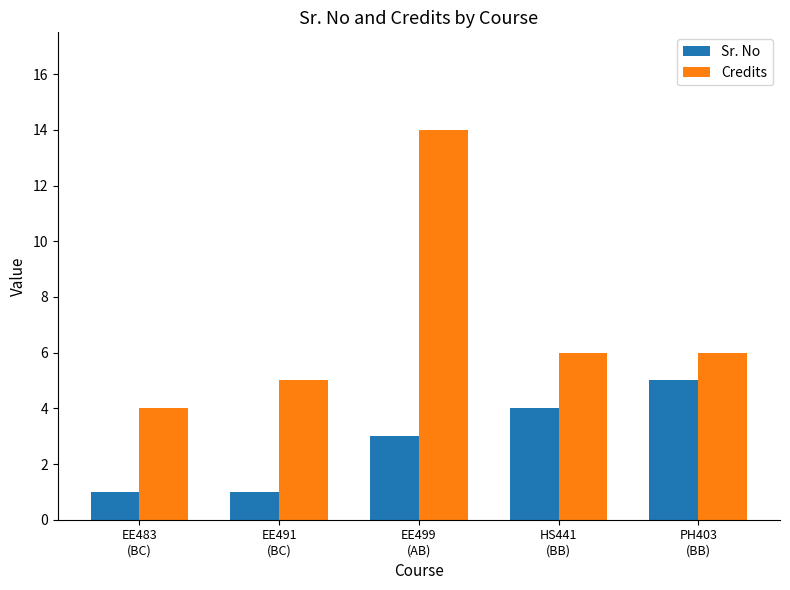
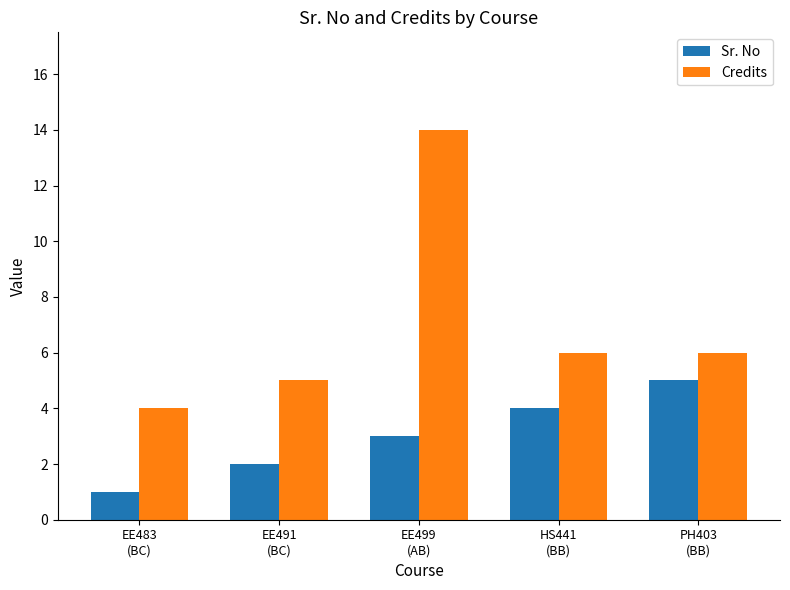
Sr. No, EE491 (BC): 1 -> 2
